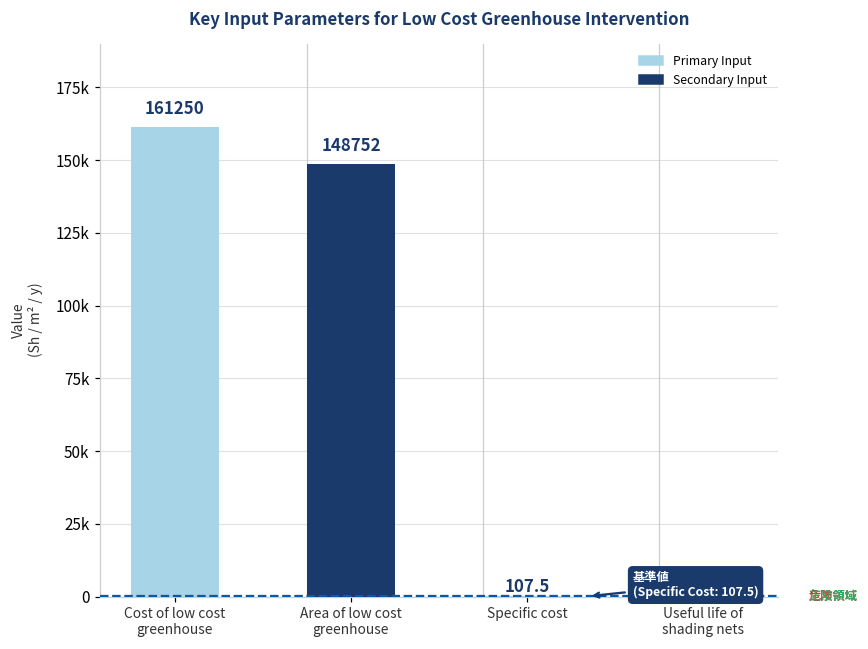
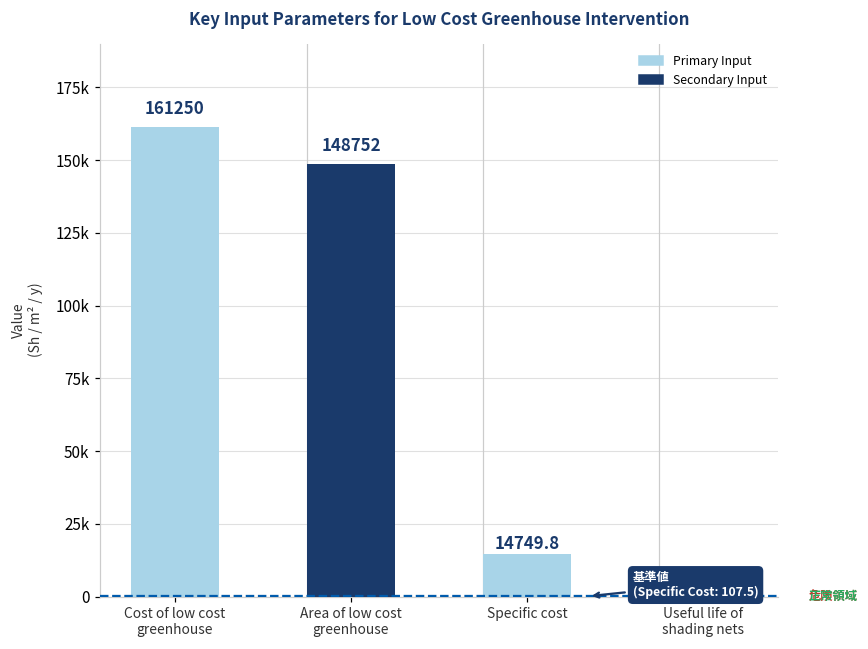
Specific cost: 107.5 -> 14749.8
